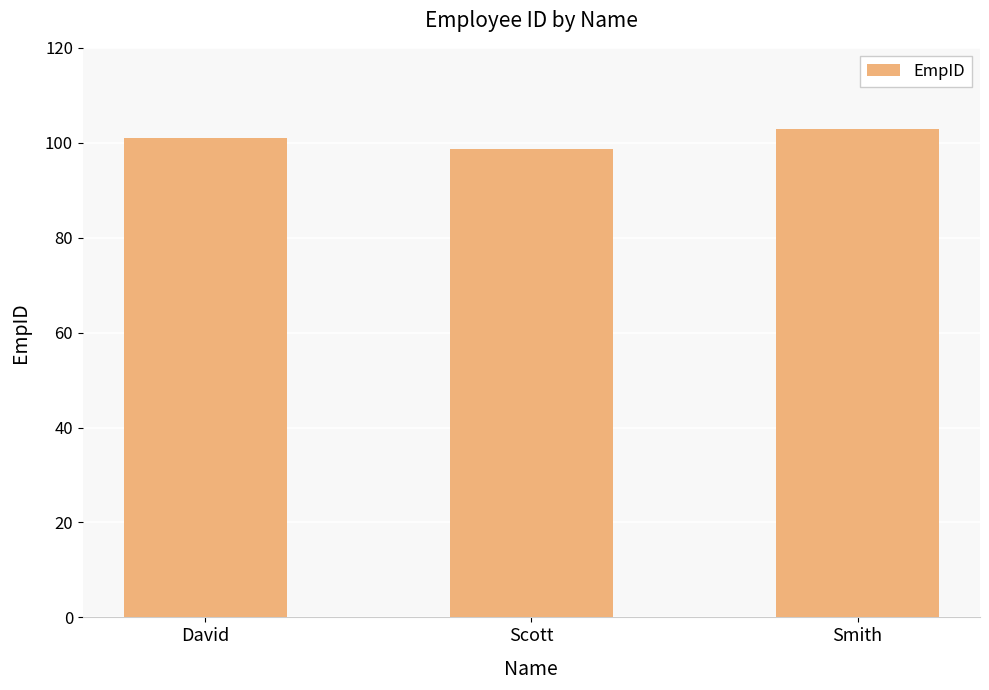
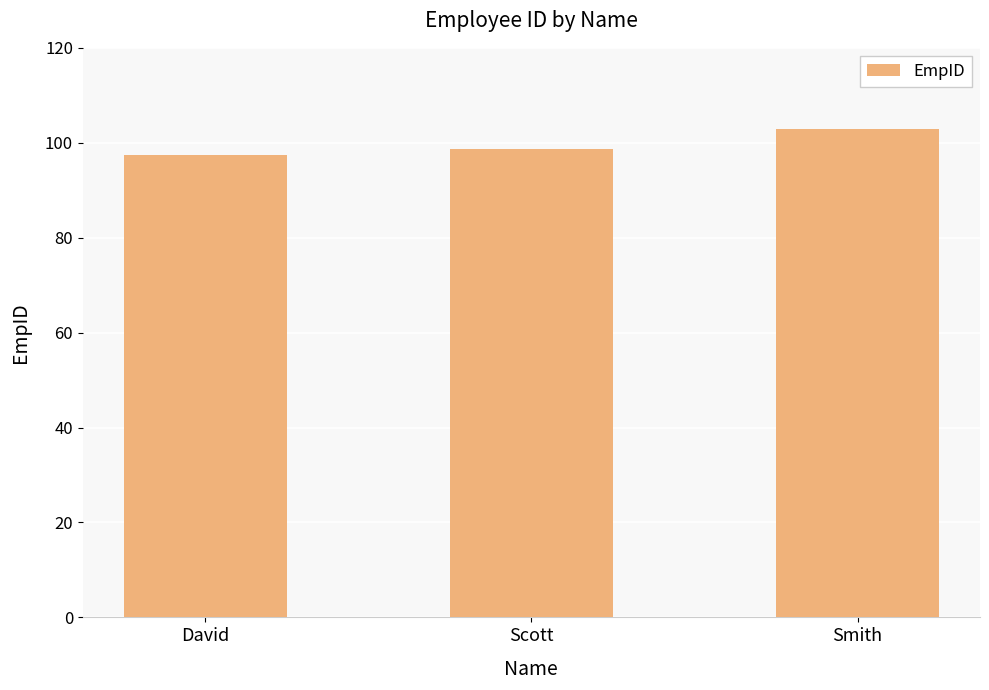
David: 101 -> 98
